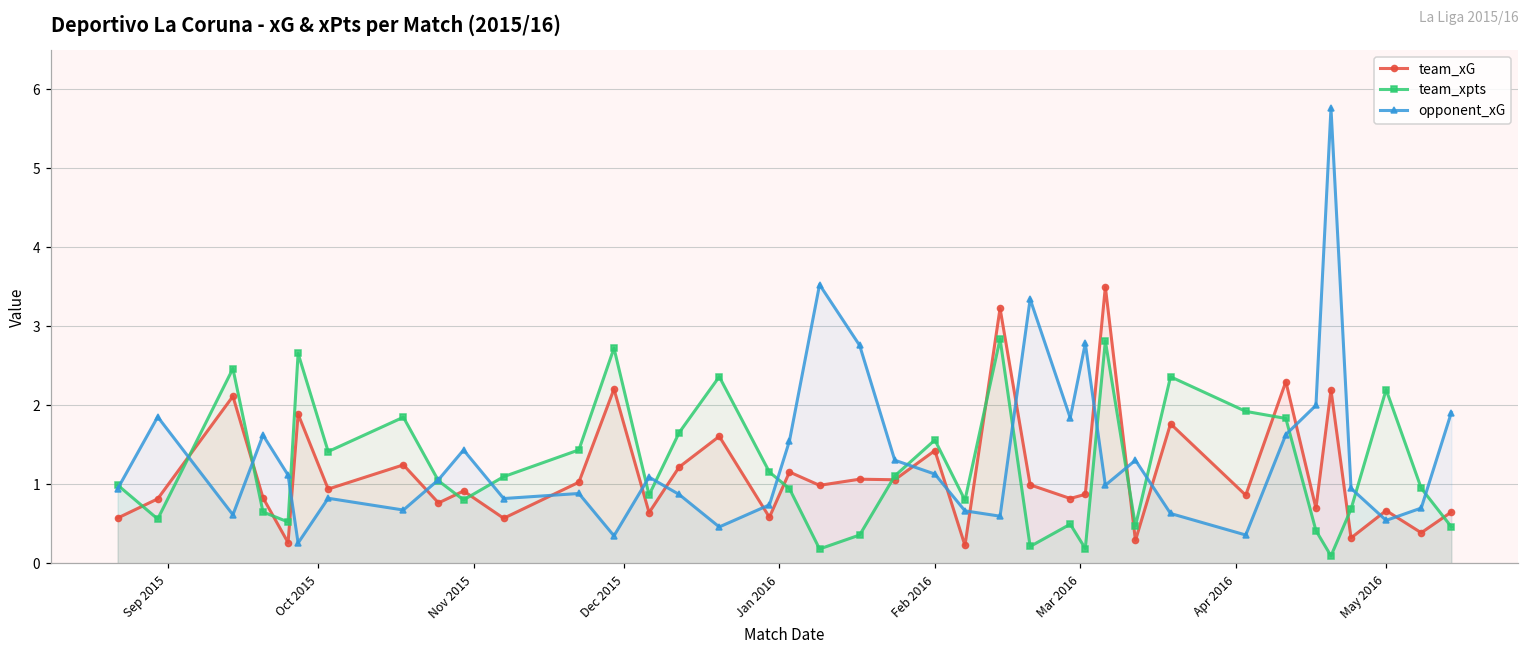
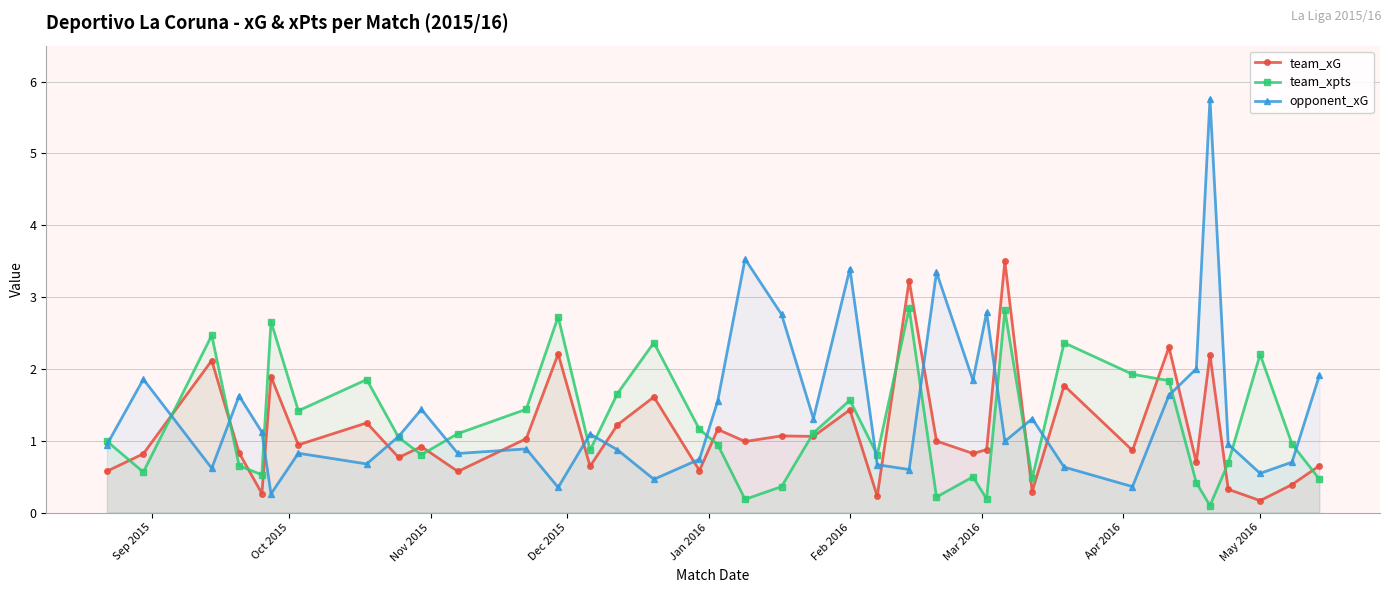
opponent_xG, Feb 2016: 1.1 -> 3.4
team_xG, May 2016: 0.7 -> 0.2
